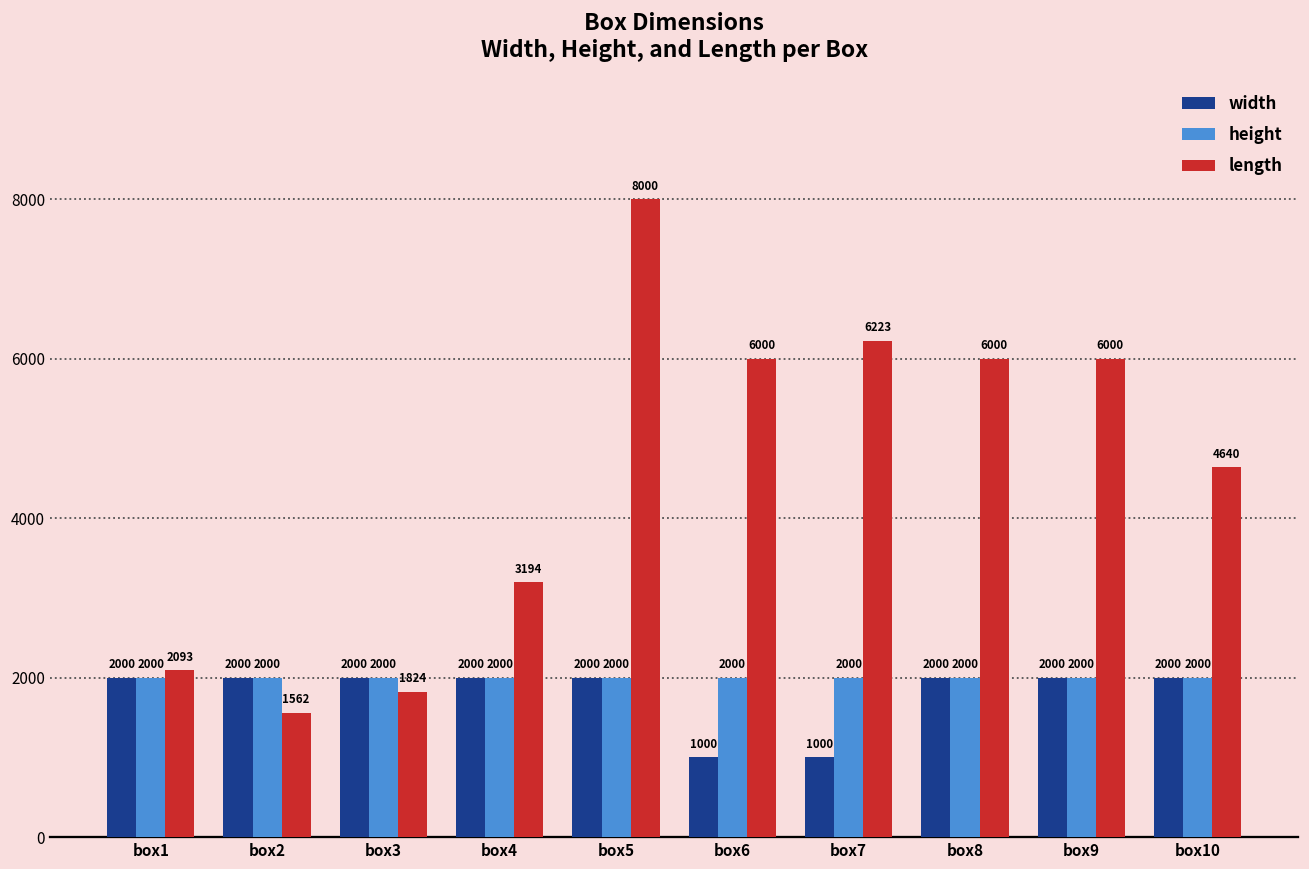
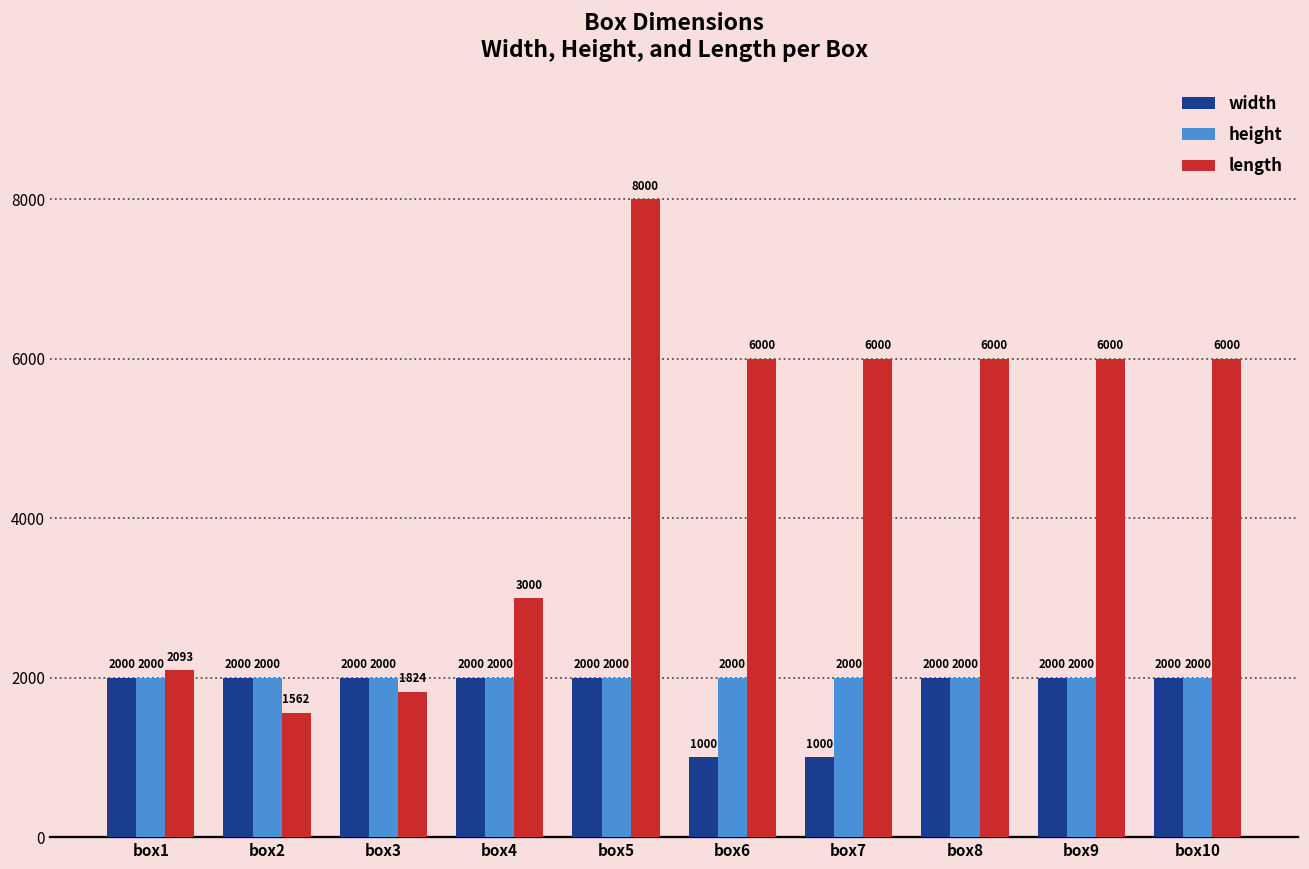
length, box4: 3194 -> 3000
length, box7: 6223 -> 6000
length, box10: 4640 -> 6000
